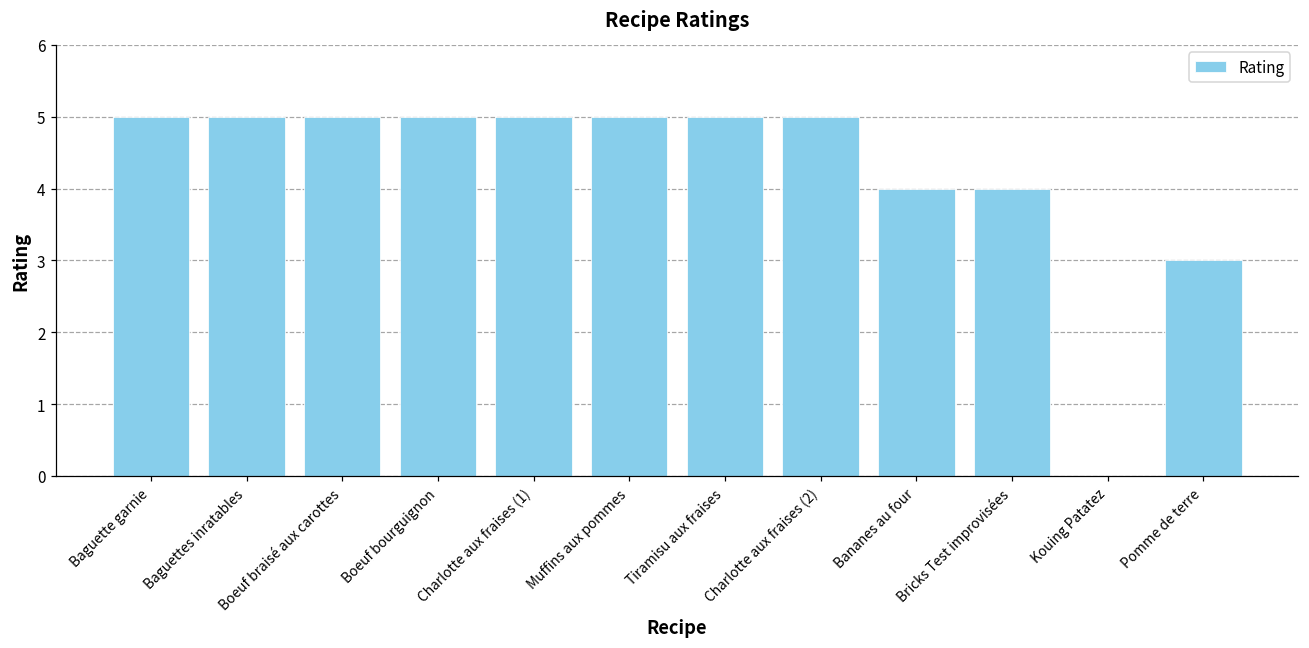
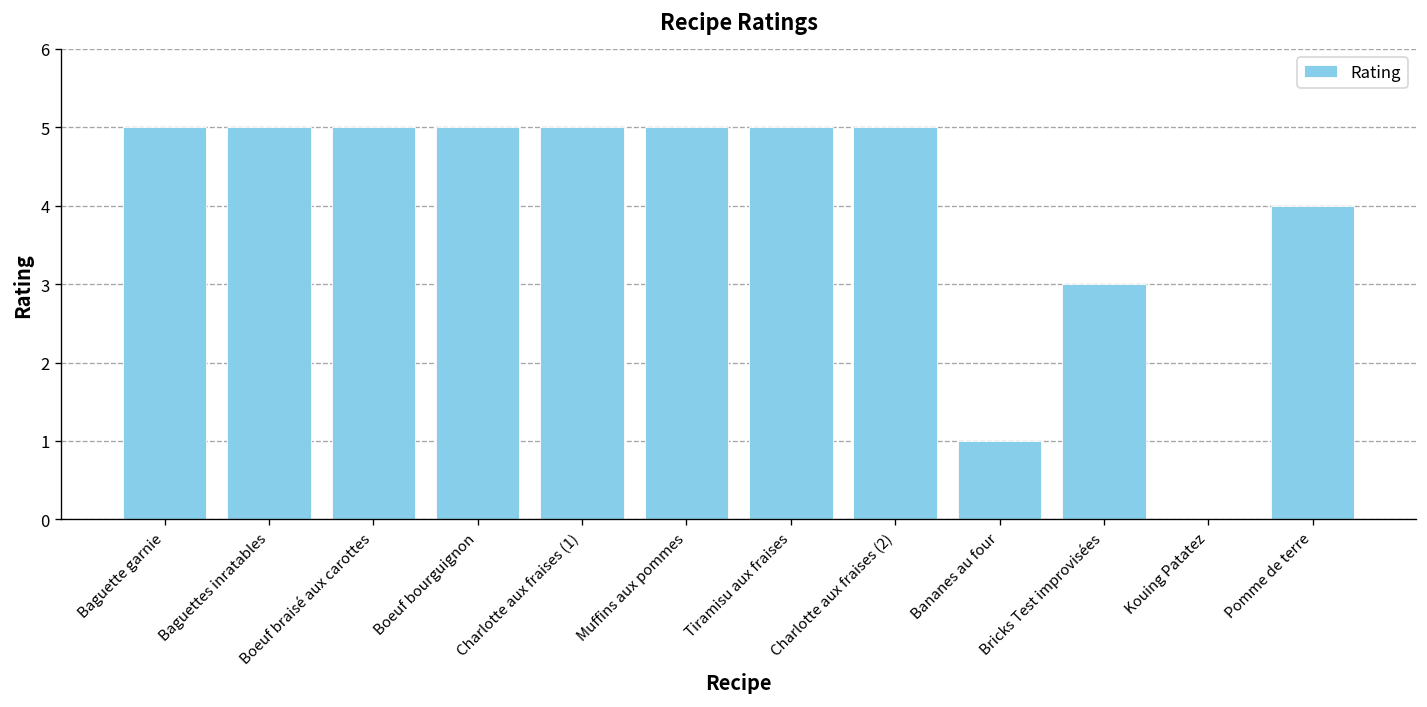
Bananes au four: 4 -> 1
Bricks Test improvisées: 4 -> 3
Pomme de terre: 3 -> 4
